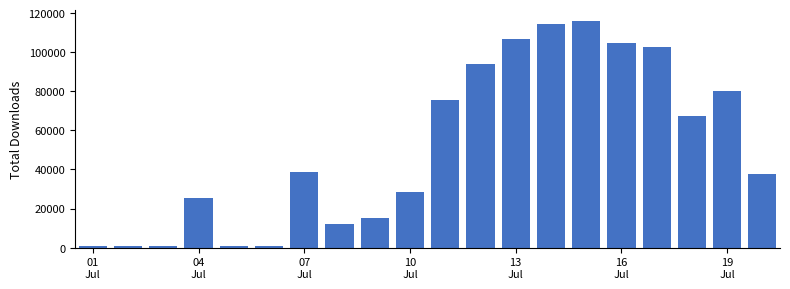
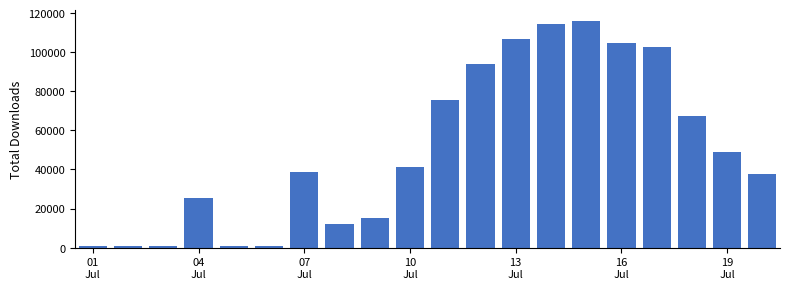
10 Jul: 29000 -> 41000
19 Jul: 80000 -> 49000
